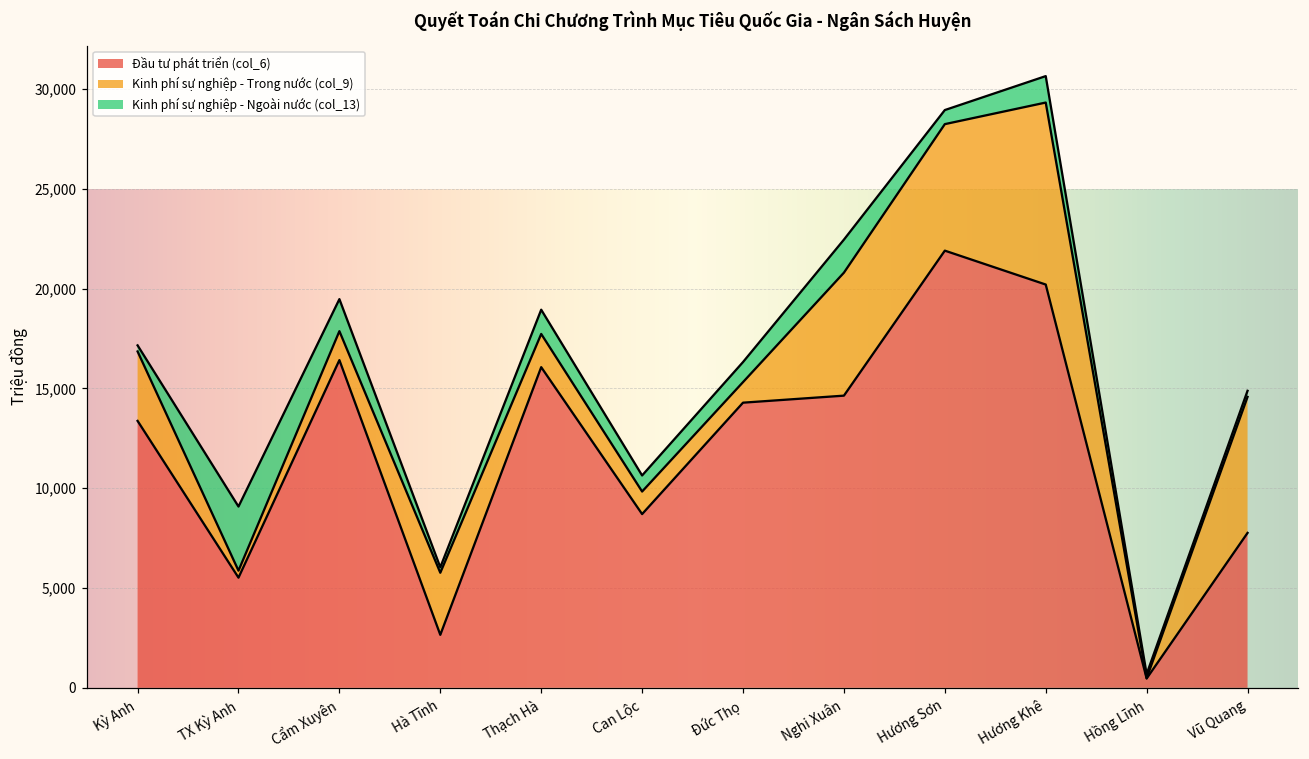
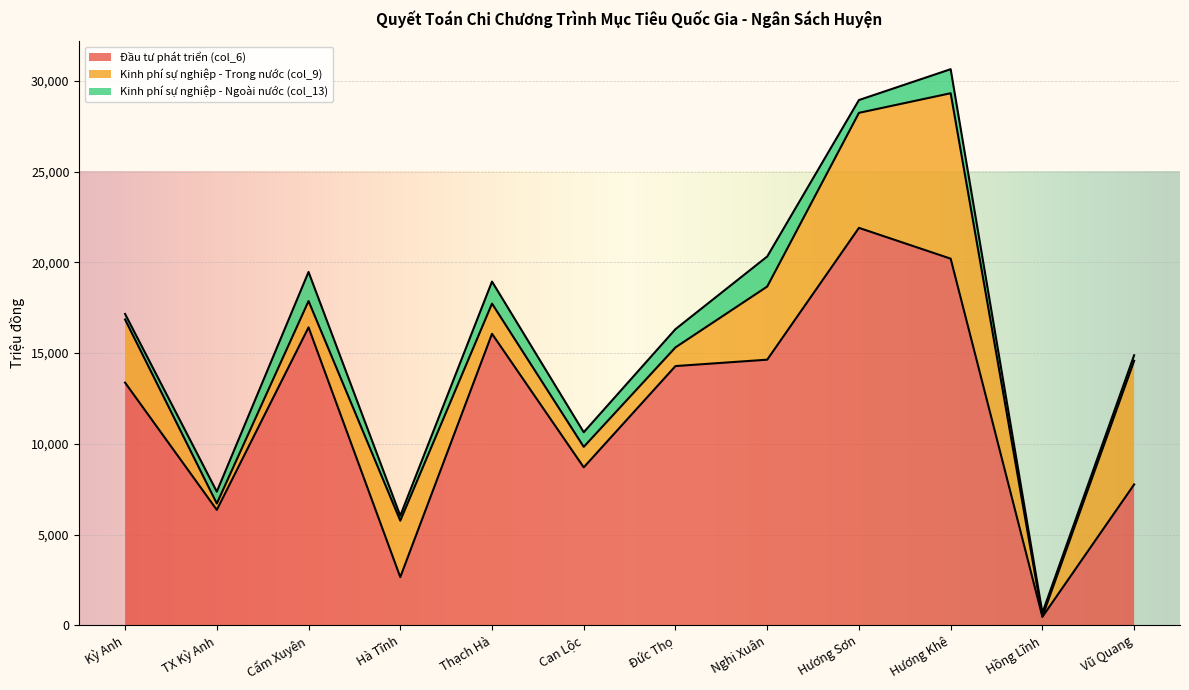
Đầu tư phát triển (col_6), TX Kỳ Anh: 5,500 -> 6,400
Kinh phí sự nghiệp - Ngoài nước (col_13), TX Kỳ Anh: 3,200 -> 700
Kinh phí sự nghiệp - Trong nước (col_9), Nghi Xuân: 6,200 -> 4,000
